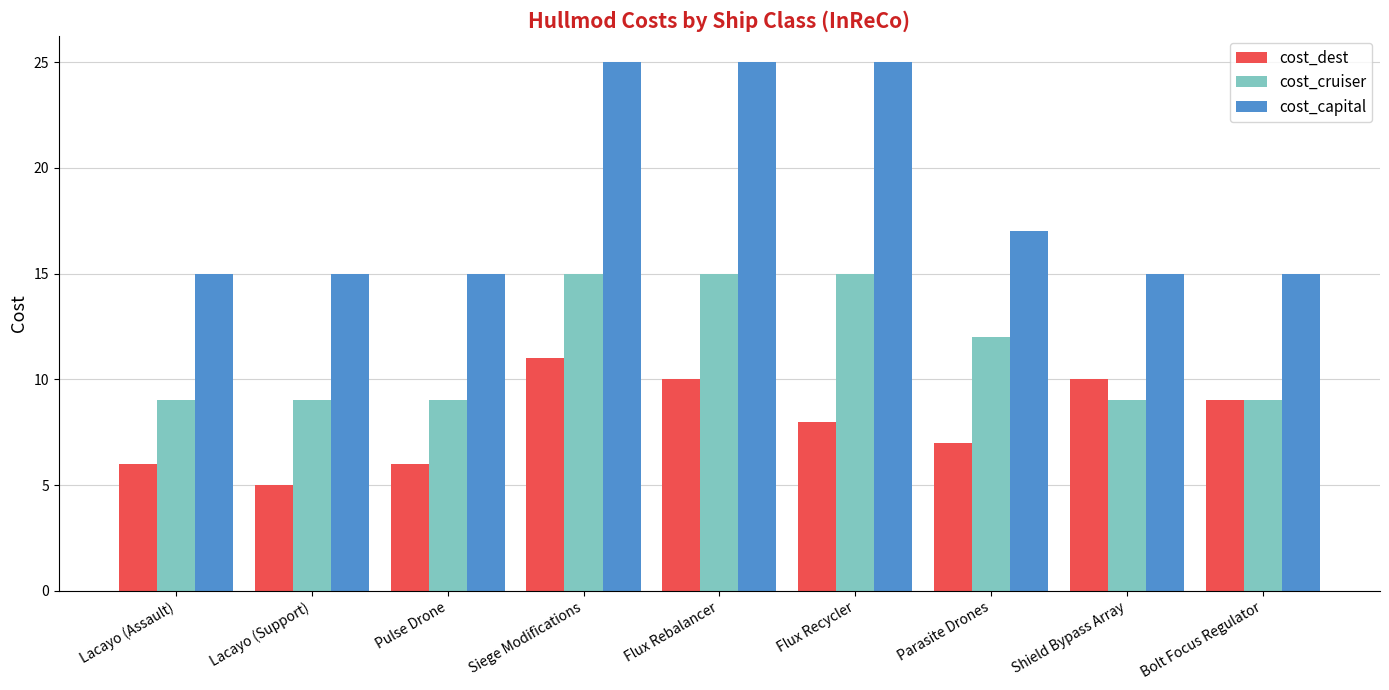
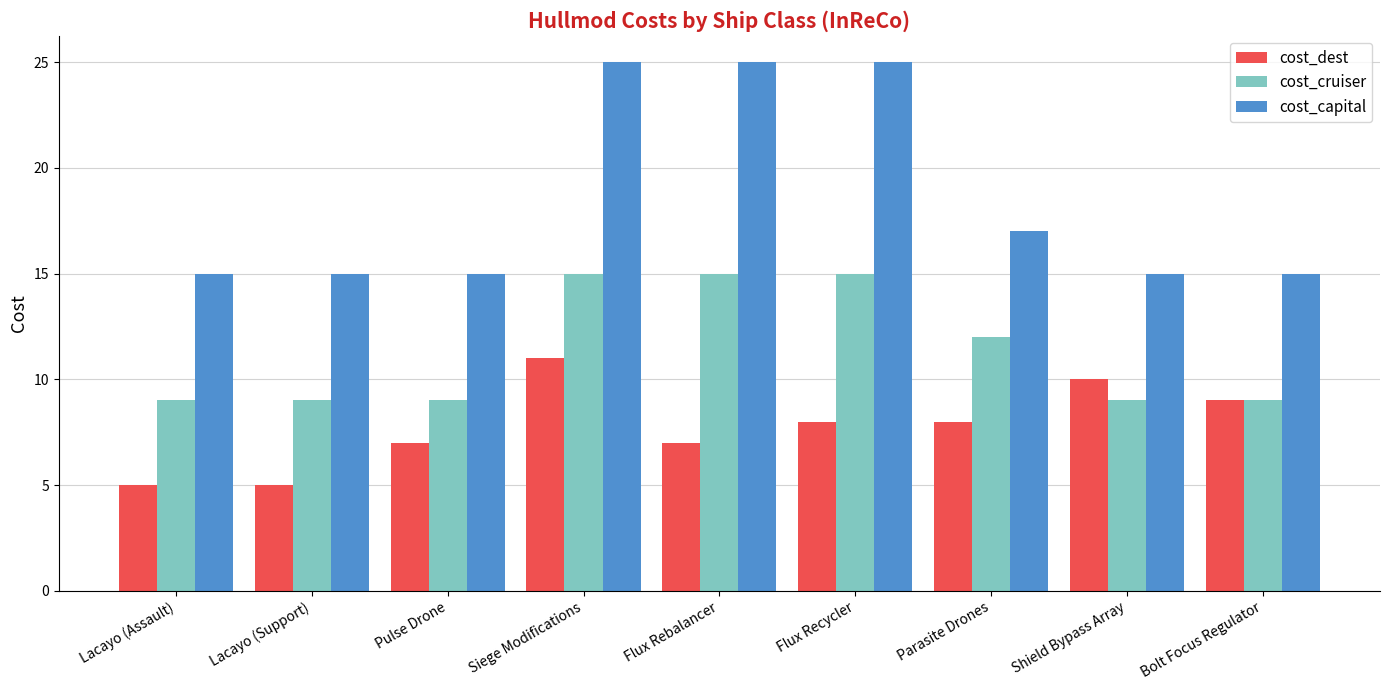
cost_dest, Lacayo (Assault): 6 -> 5
cost_dest, Pulse Drone: 6 -> 7
cost_dest, Flux Rebalancer: 10 -> 7
cost_dest, Parasite Drones: 7 -> 8
